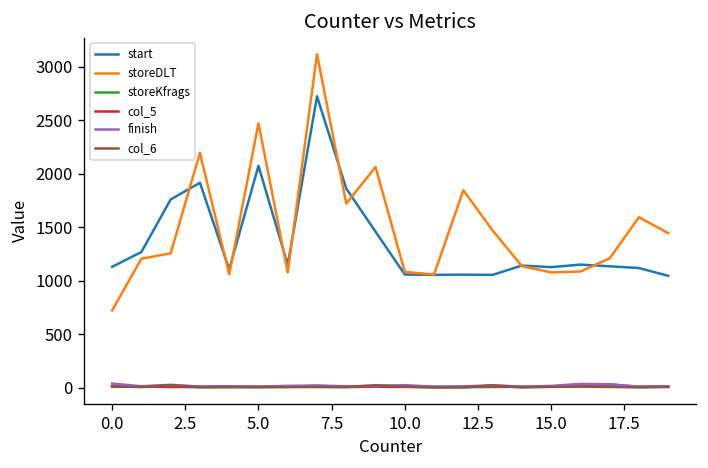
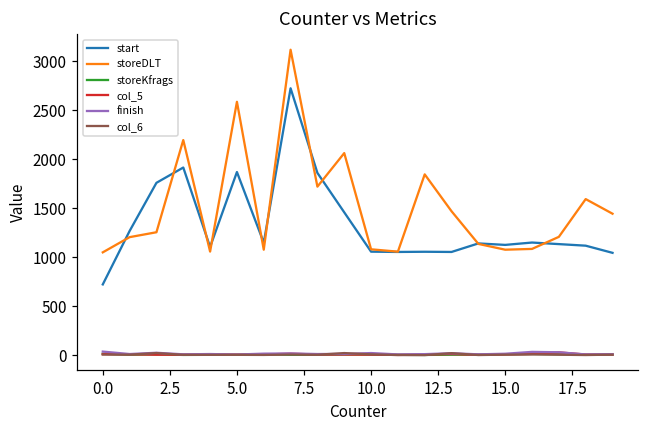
start, 0.0: 1100 -> 700
storeDLT, 0.0: 700 -> 1100
start, 5.0: 2100 -> 1900
storeDLT, 5.0: 2500 -> 2600
